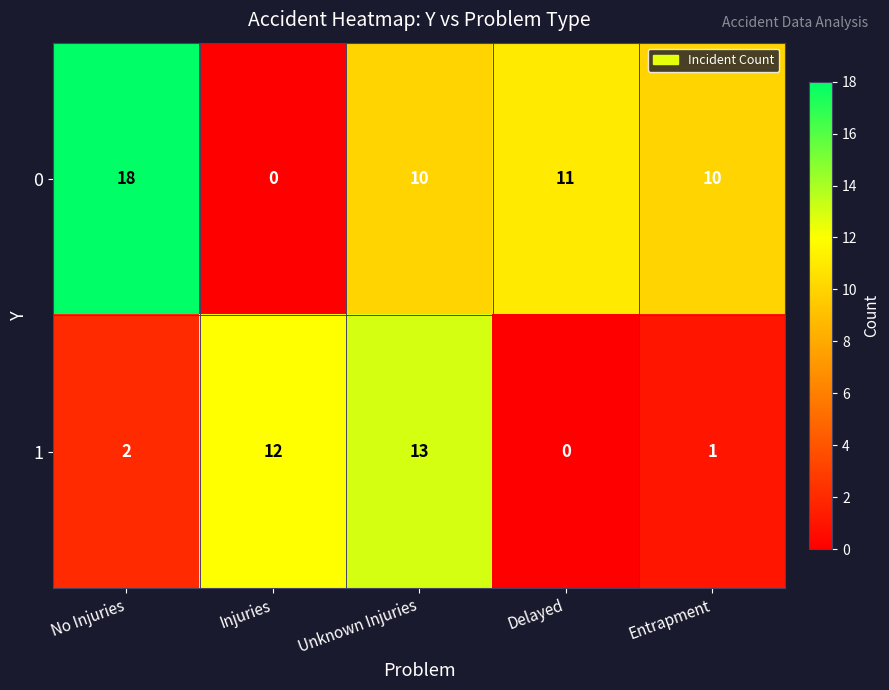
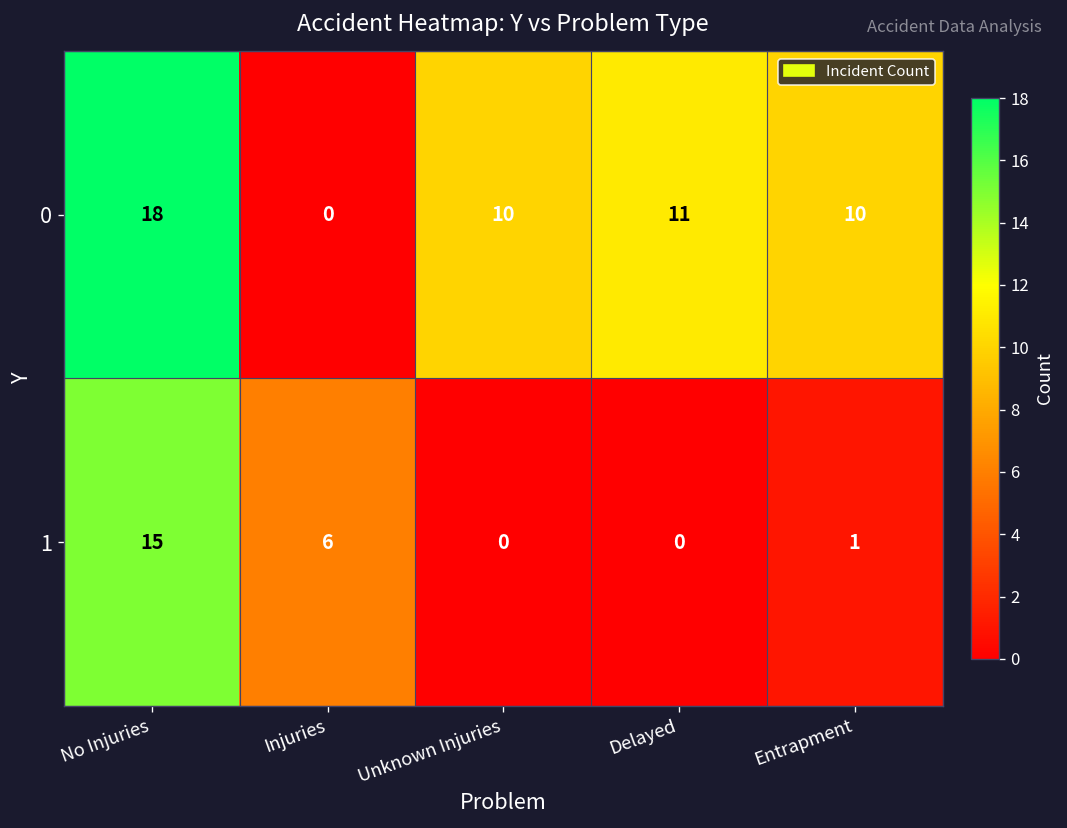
1, No Injuries: 2 -> 15
1, Injuries: 12 -> 6
1, Unknown Injuries: 13 -> 0
